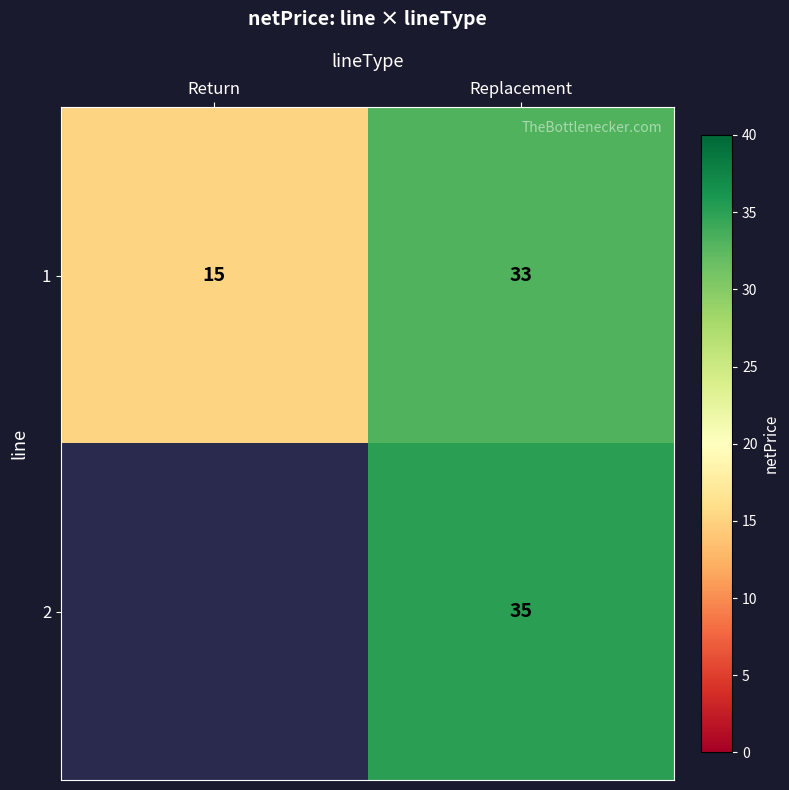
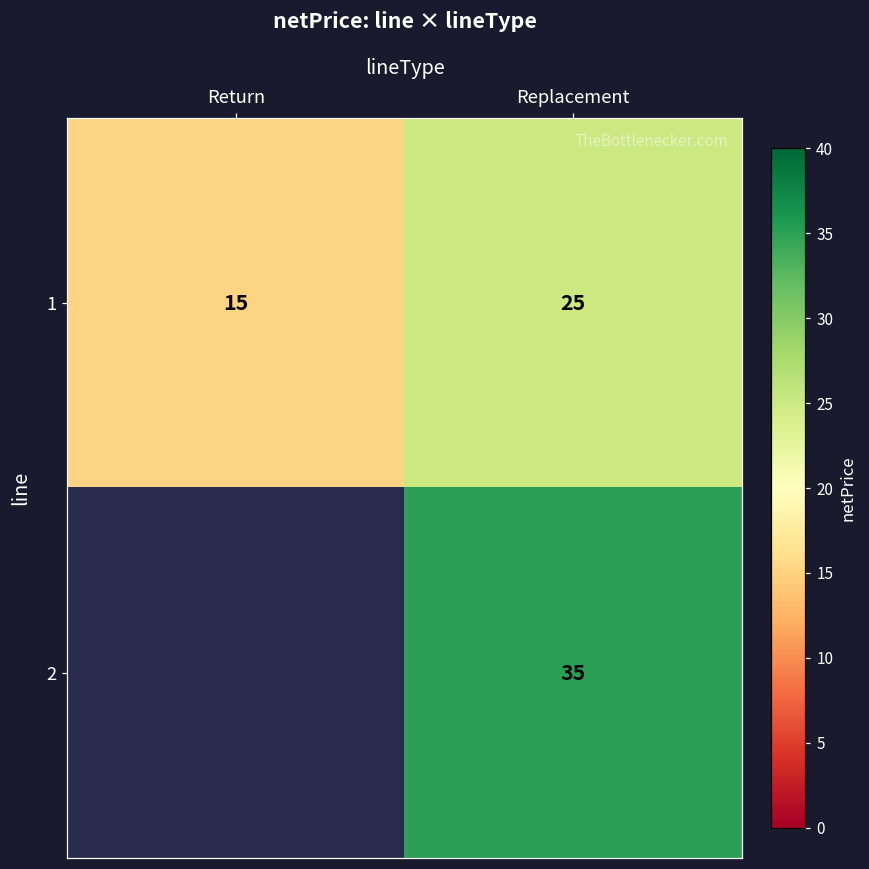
1, Replacement: 33 -> 25
